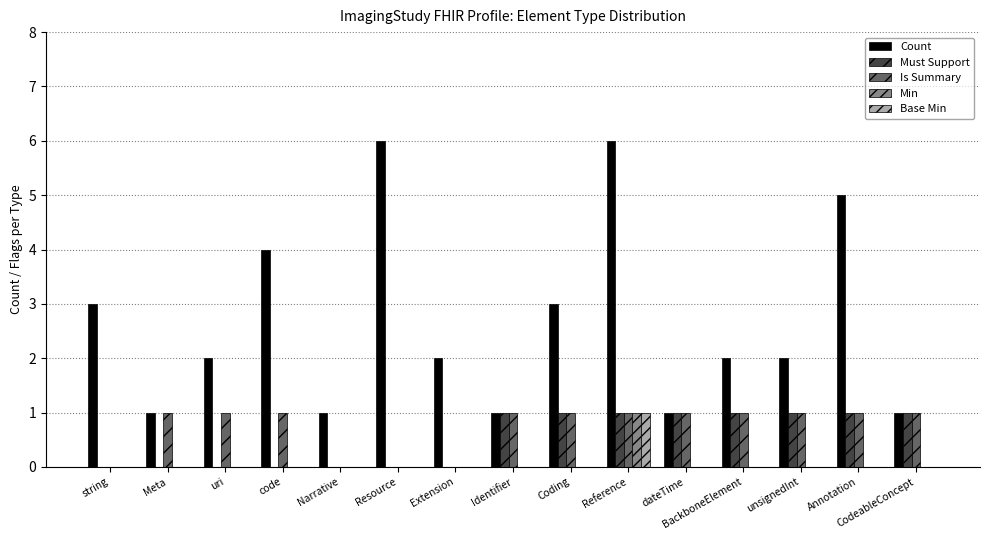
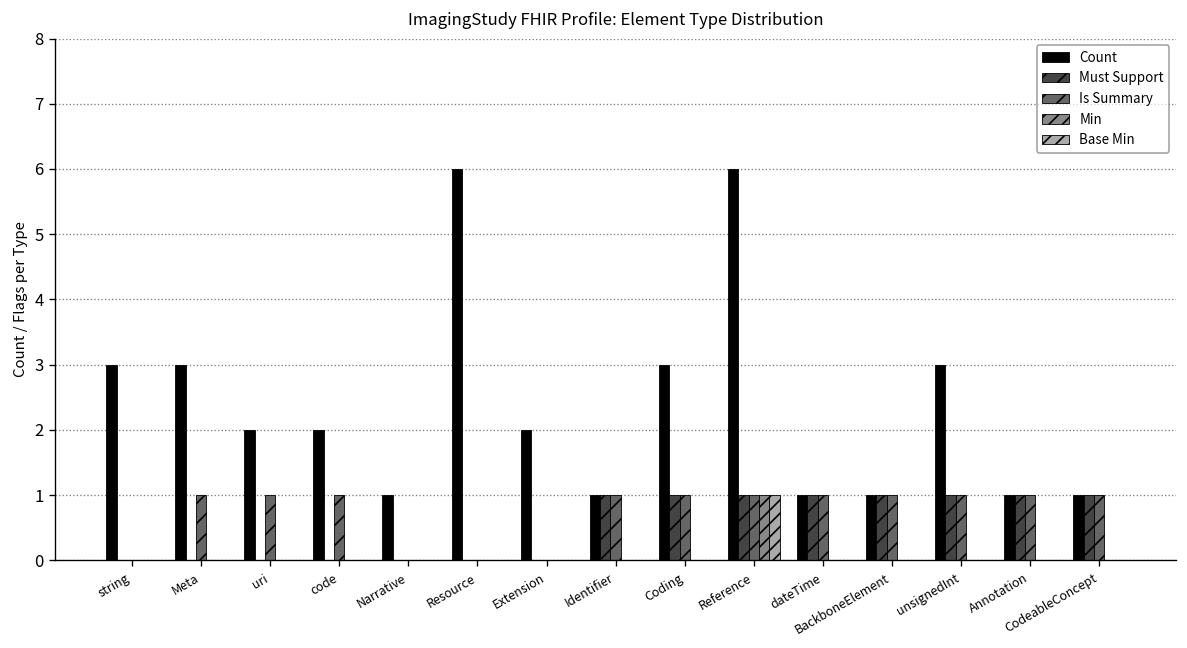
Count, Meta: 1 -> 3
Count, code: 4 -> 2
Count, BackboneElement: 2 -> 1
Count, unsignedInt: 2 -> 3
Count, Annotation: 5 -> 1
